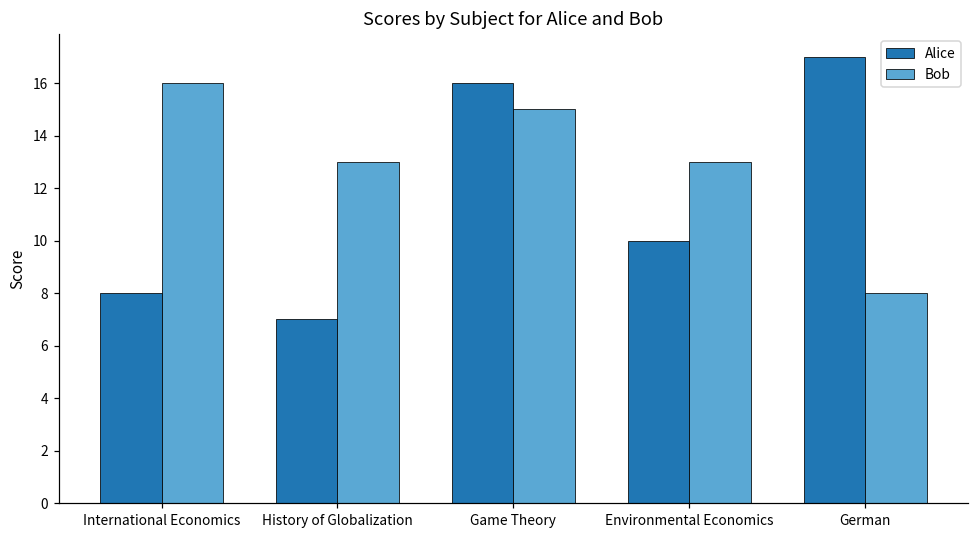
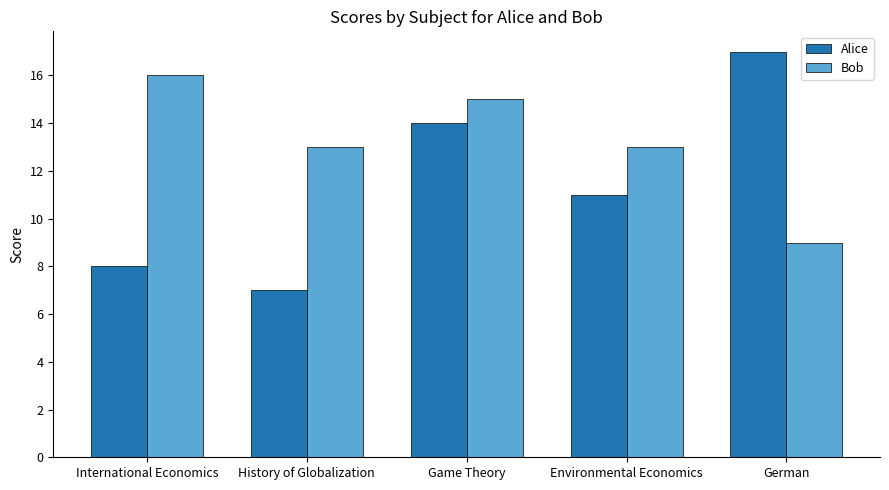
Alice, Game Theory: 16 -> 14
Alice, Environmental Economics: 10 -> 11
Bob, German: 8 -> 9
